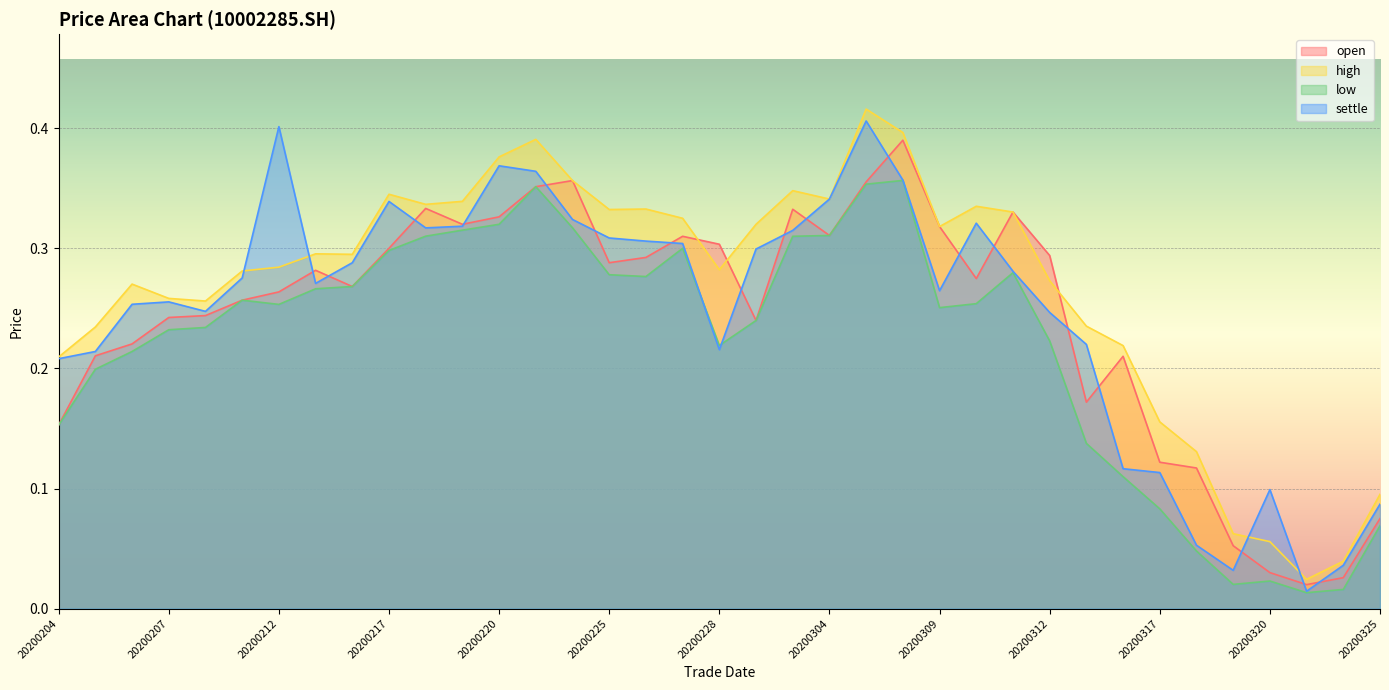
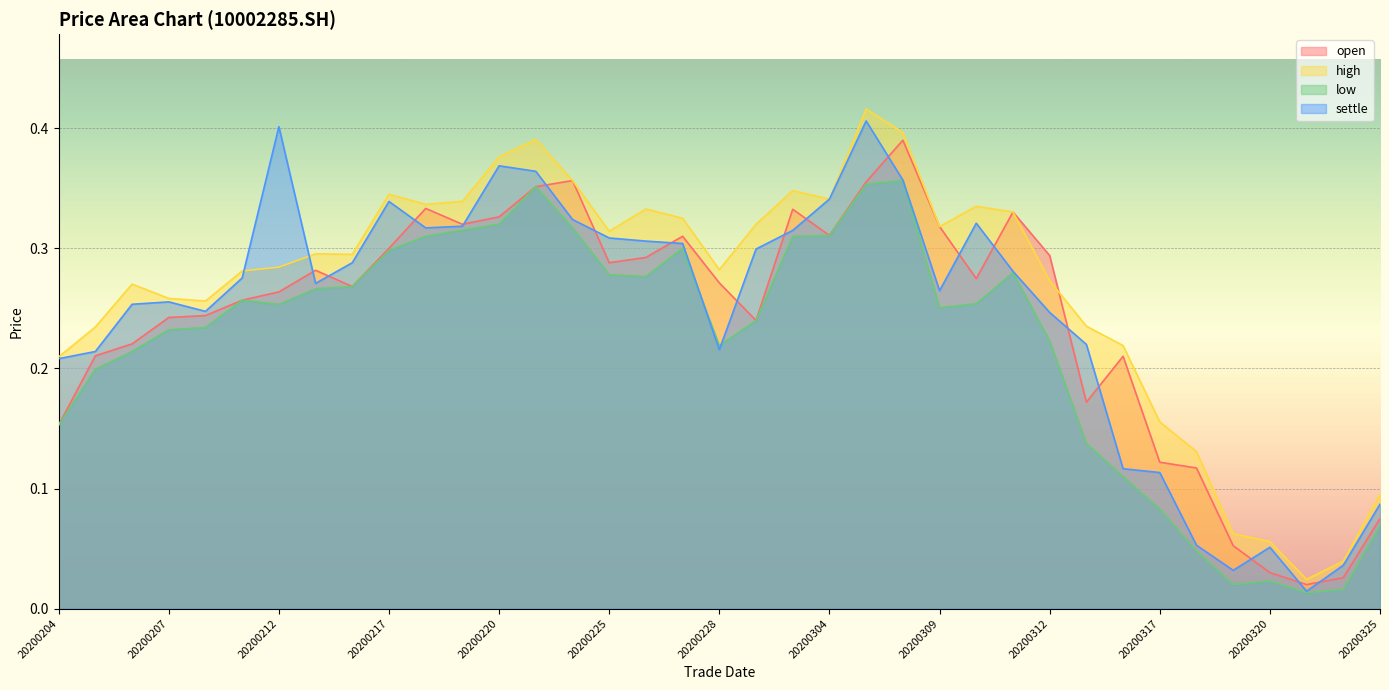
high, 20200225: 0.332 -> 0.314
open, 20200228: 0.303 -> 0.271
settle, 20200320: 0.099 -> 0.051
